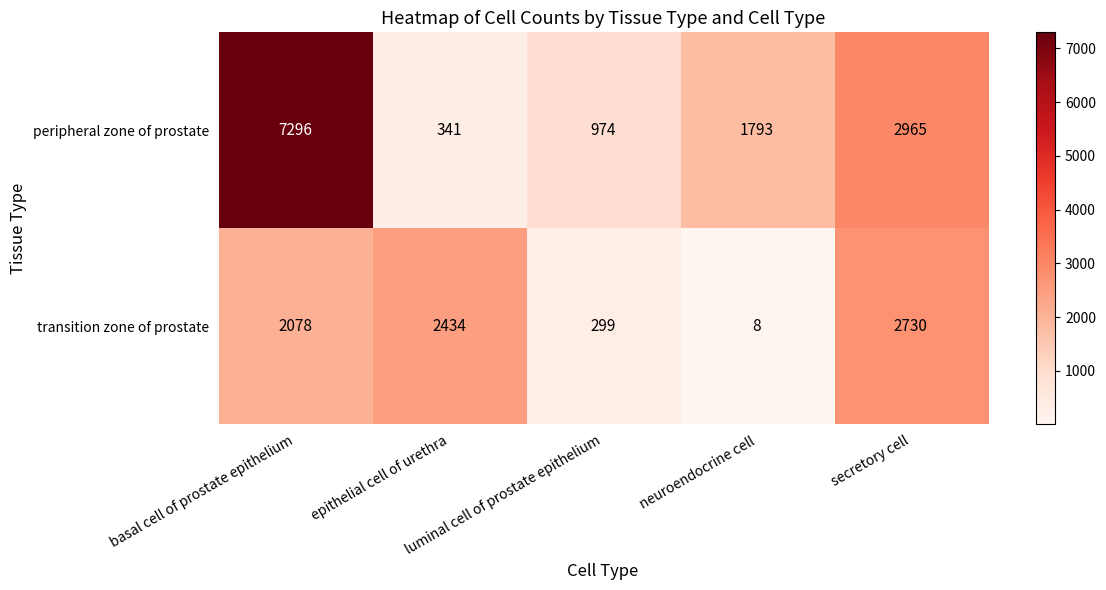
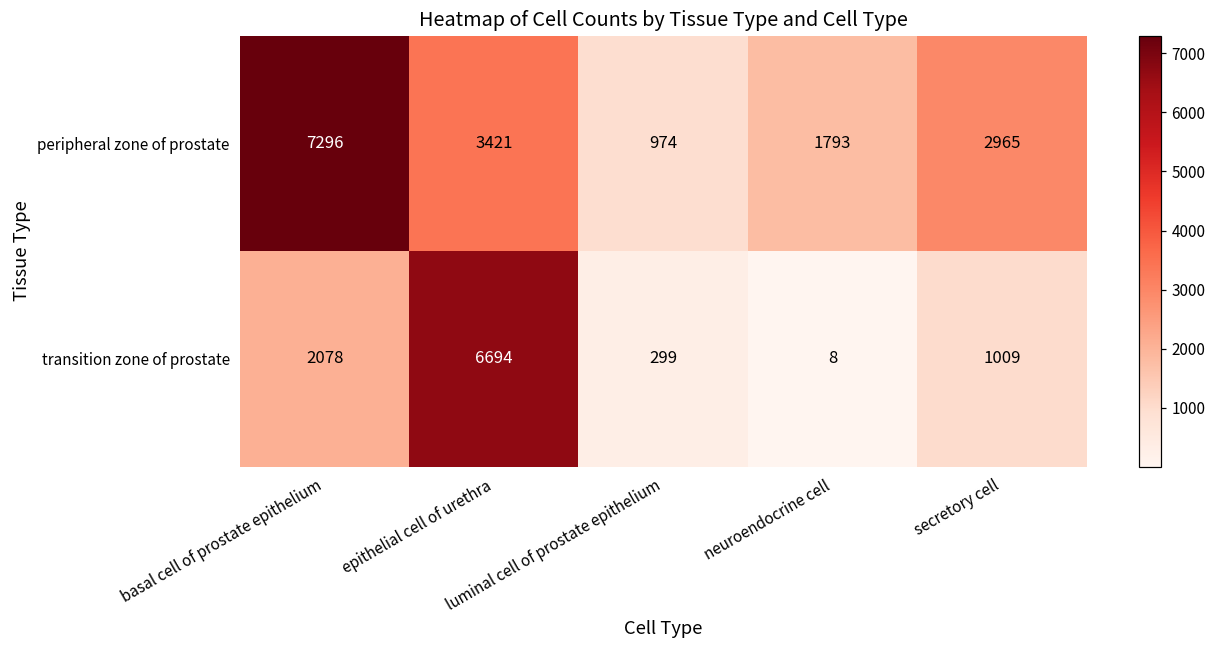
peripheral zone of prostate, epithelial cell of urethra: 341 -> 3421
transition zone of prostate, epithelial cell of urethra: 2434 -> 6694
transition zone of prostate, secretory cell: 2730 -> 1009
